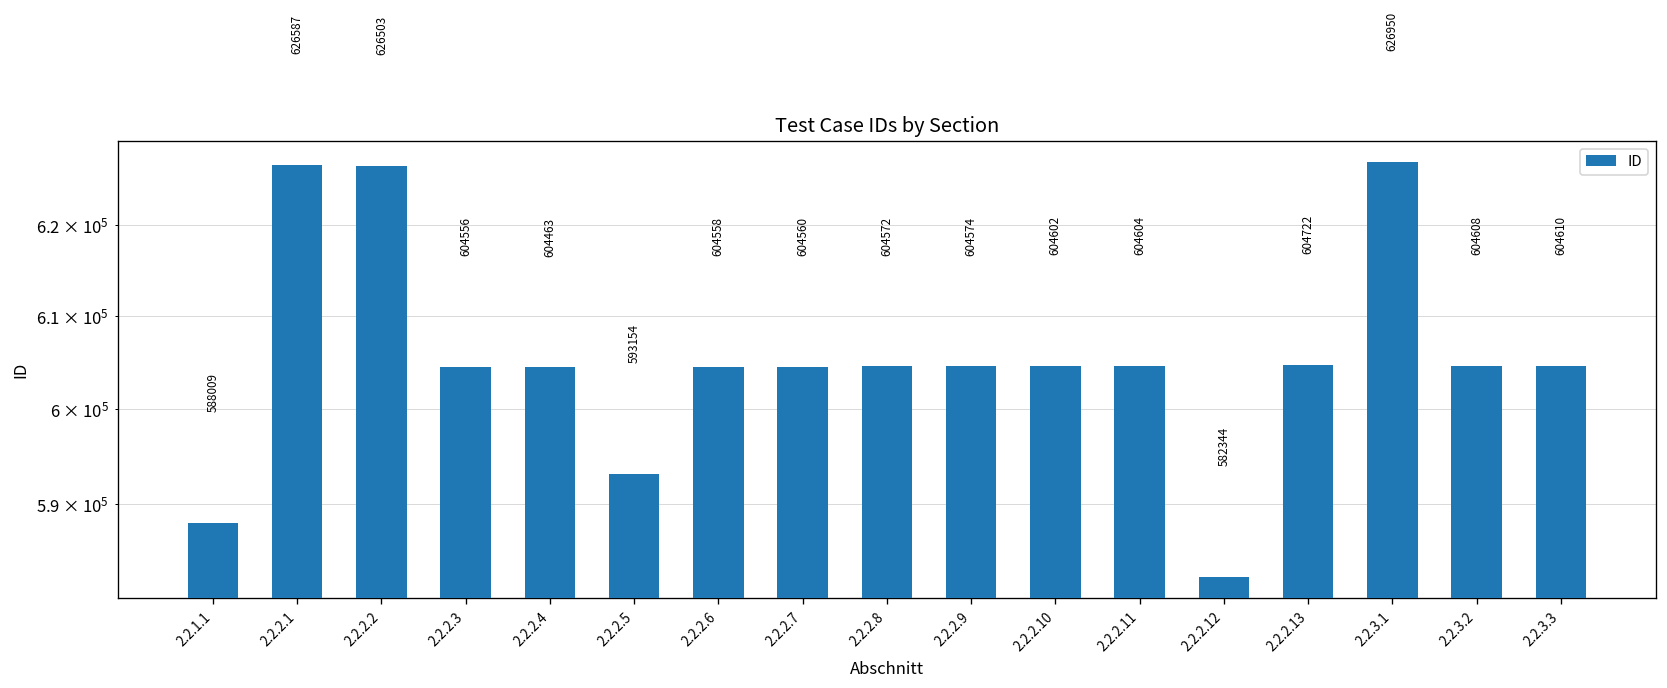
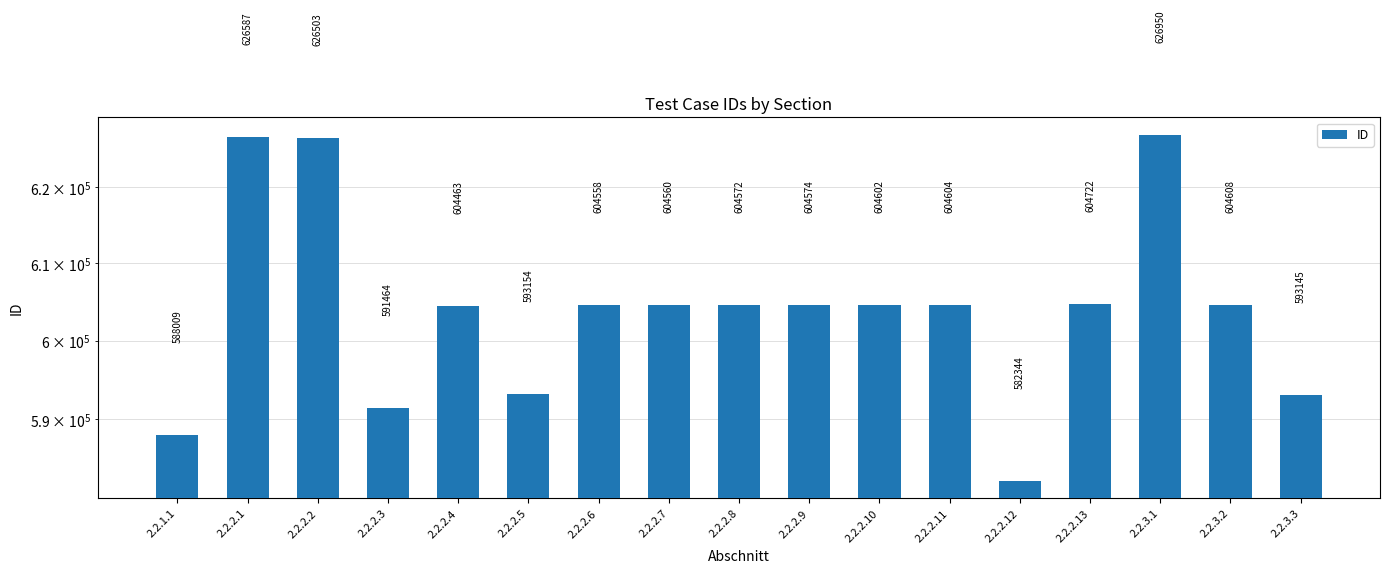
2.2.2.3: 604556 -> 591464
2.2.3.3: 604610 -> 593145
